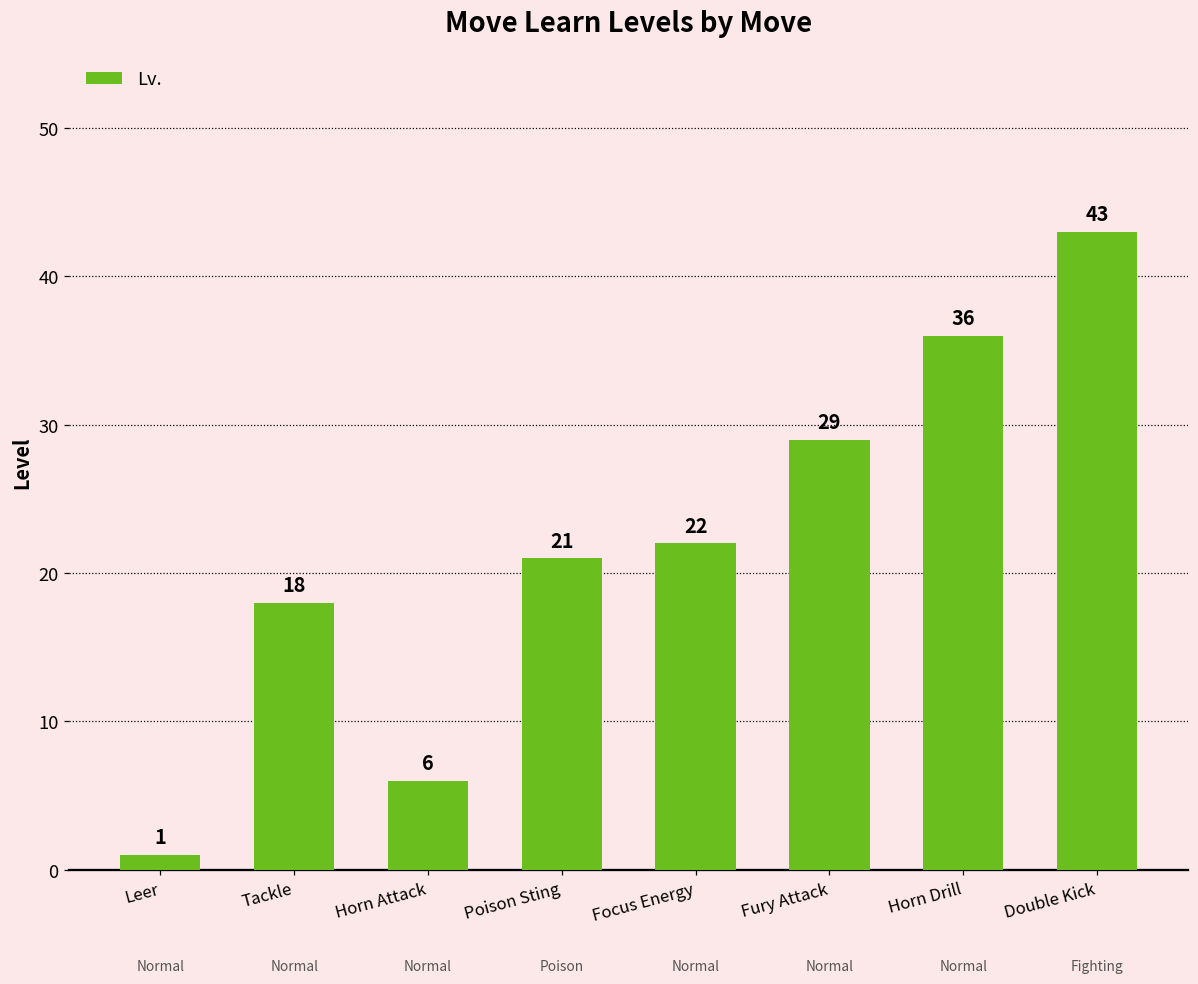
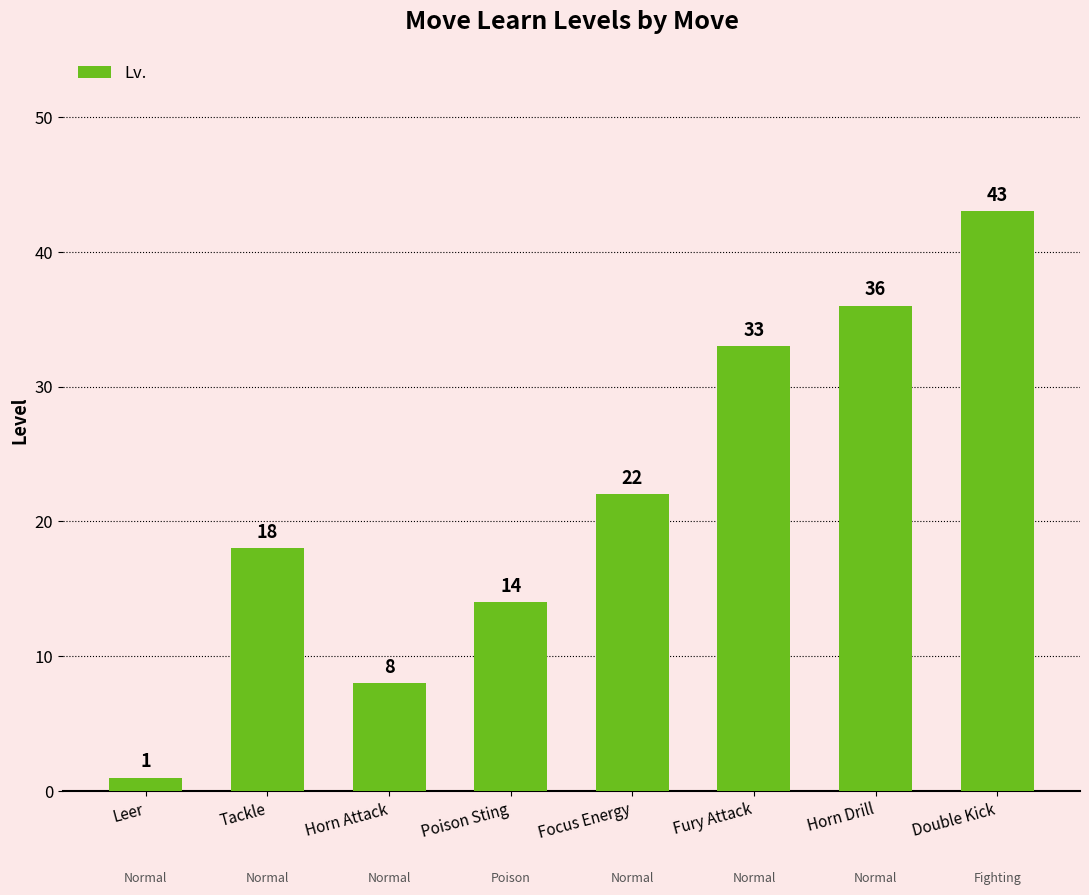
Horn Attack: 6 -> 8
Poison Sting: 21 -> 14
Fury Attack: 29 -> 33
